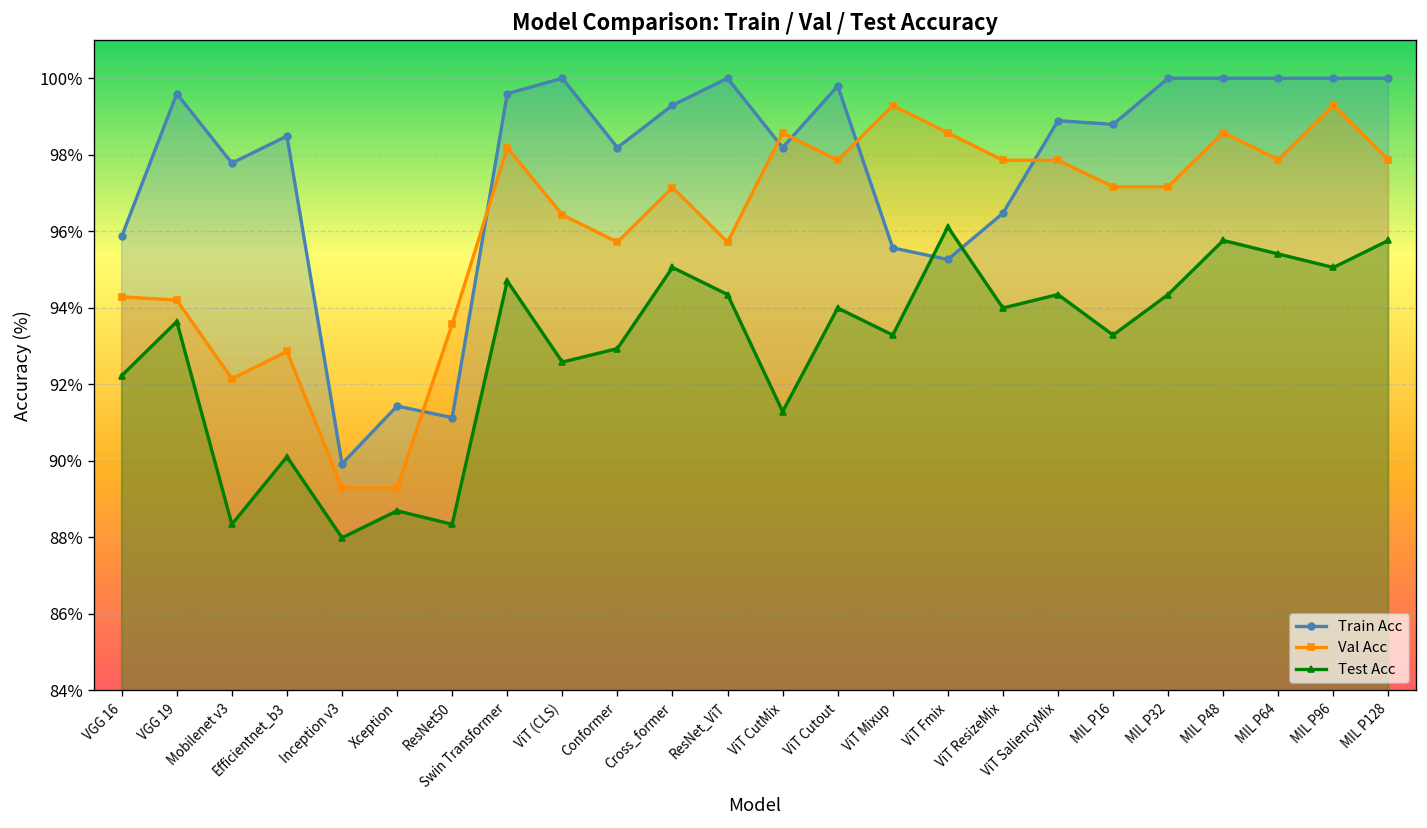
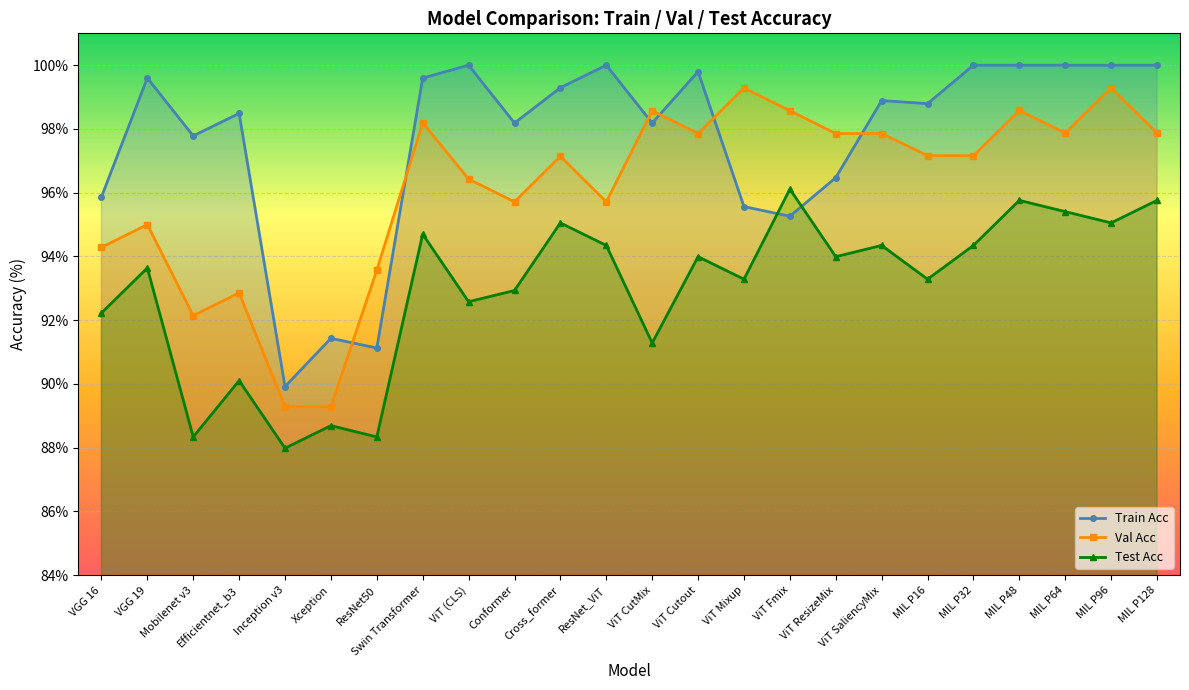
Val Acc, VGG 19: 94.2% -> 95.0%
